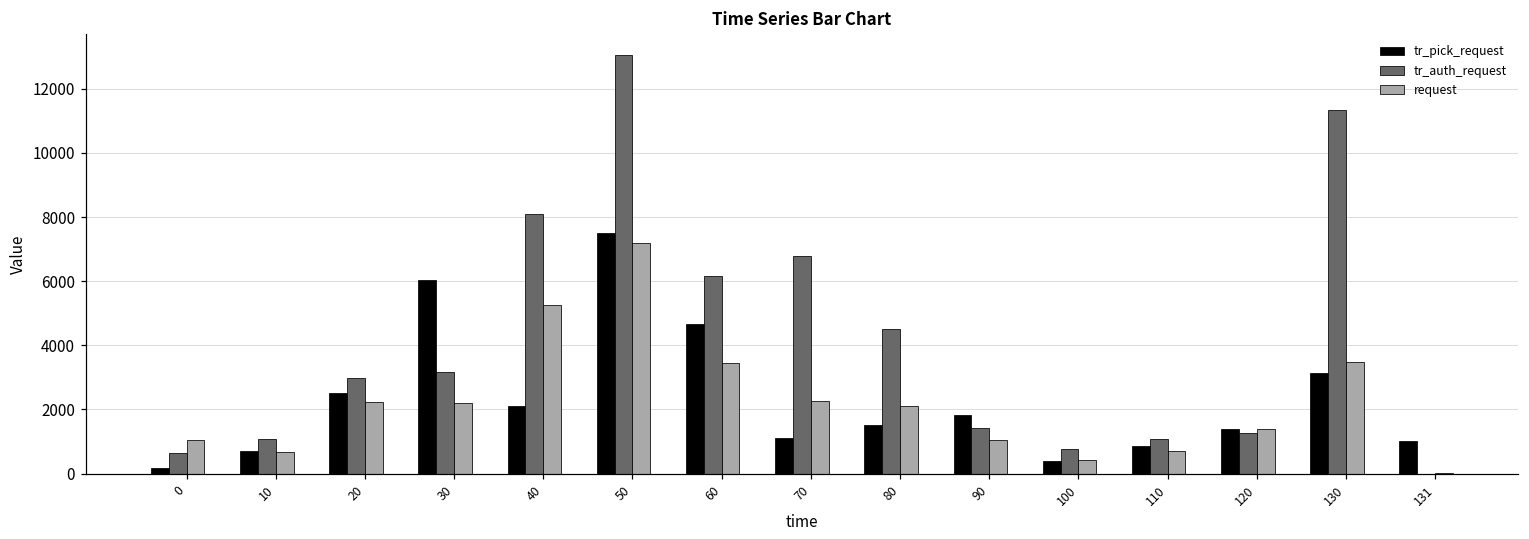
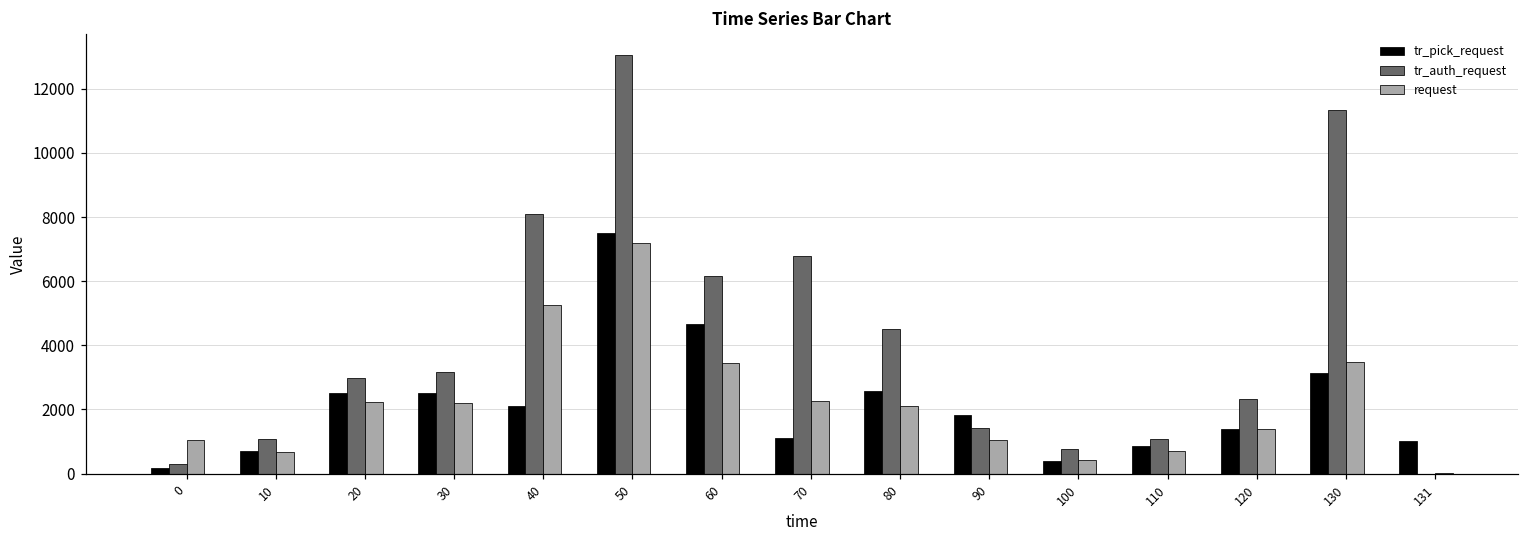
tr_auth_request, 0: 600 -> 300
tr_pick_request, 30: 6000 -> 2500
tr_pick_request, 80: 1500 -> 2600
tr_auth_request, 120: 1300 -> 2300
